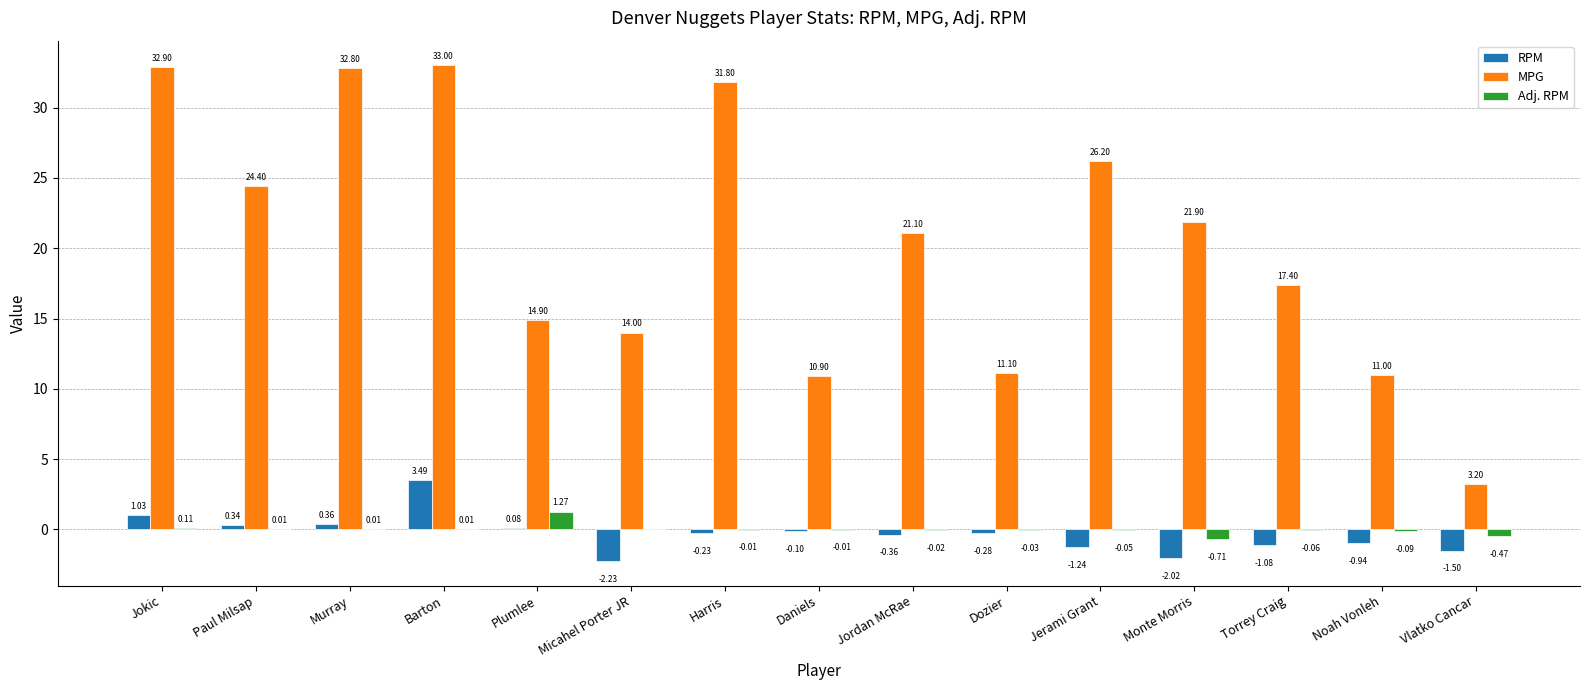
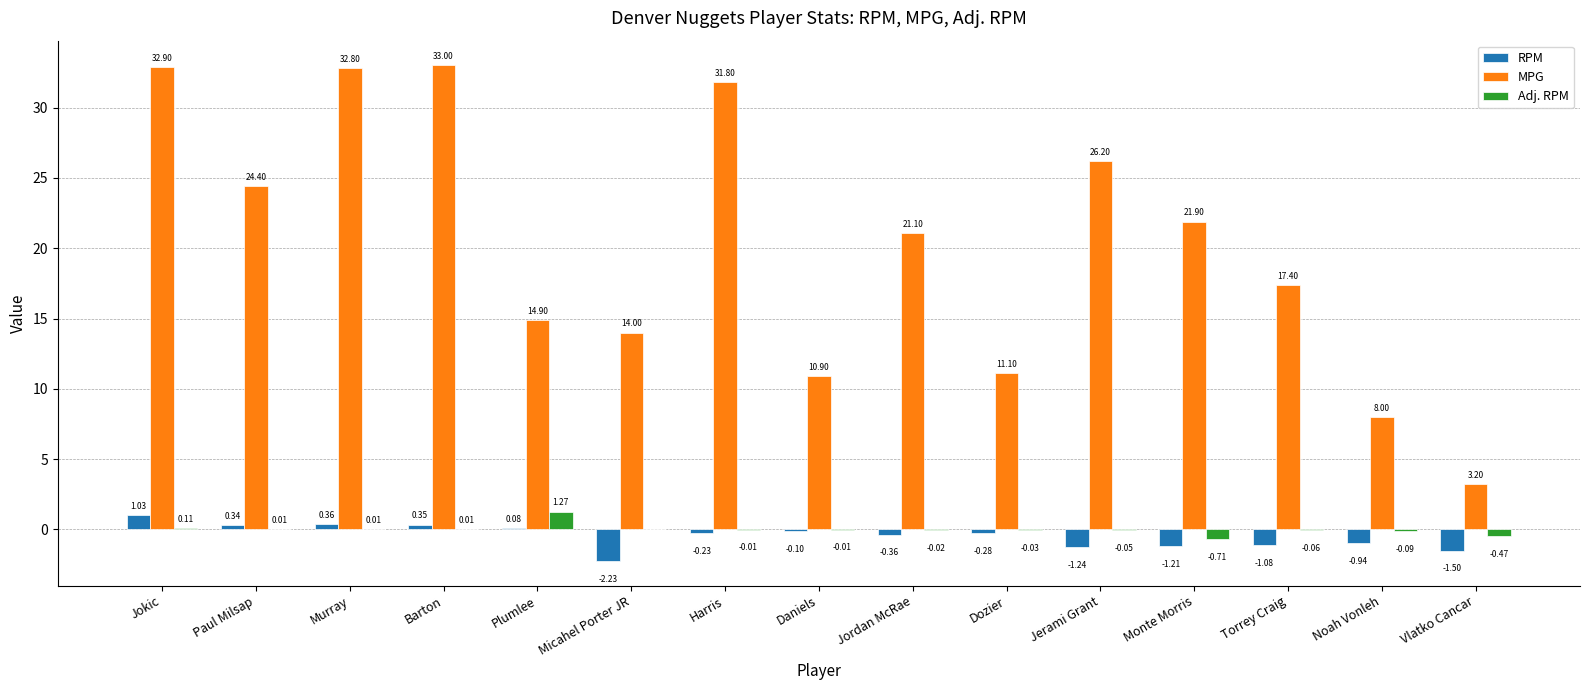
RPM, Barton: 3.49 -> 0.35
RPM, Monte Morris: -2.02 -> -1.21
MPG, Noah Vonleh: 11.00 -> 8.00
